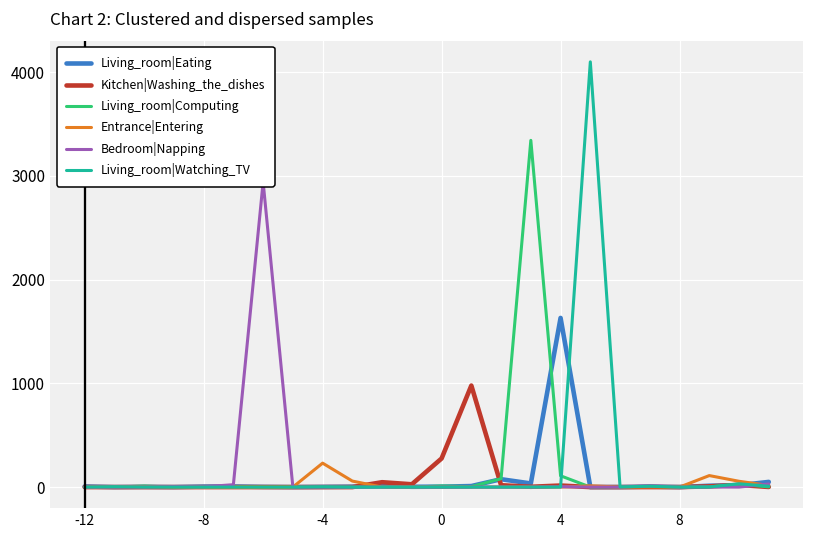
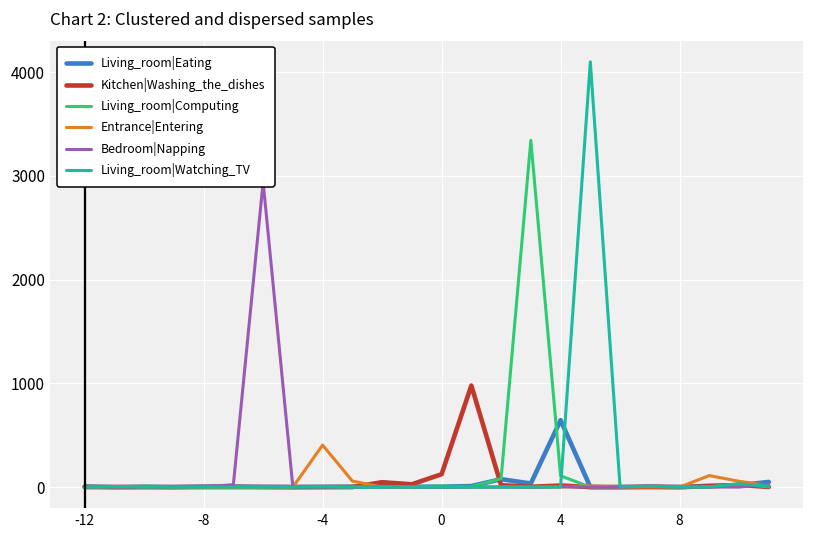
Entrance|Entering, -4: 200 -> 400
Kitchen|Washing_the_dishes, 0: 300 -> 100
Living_room|Eating, 4: 1600 -> 600
